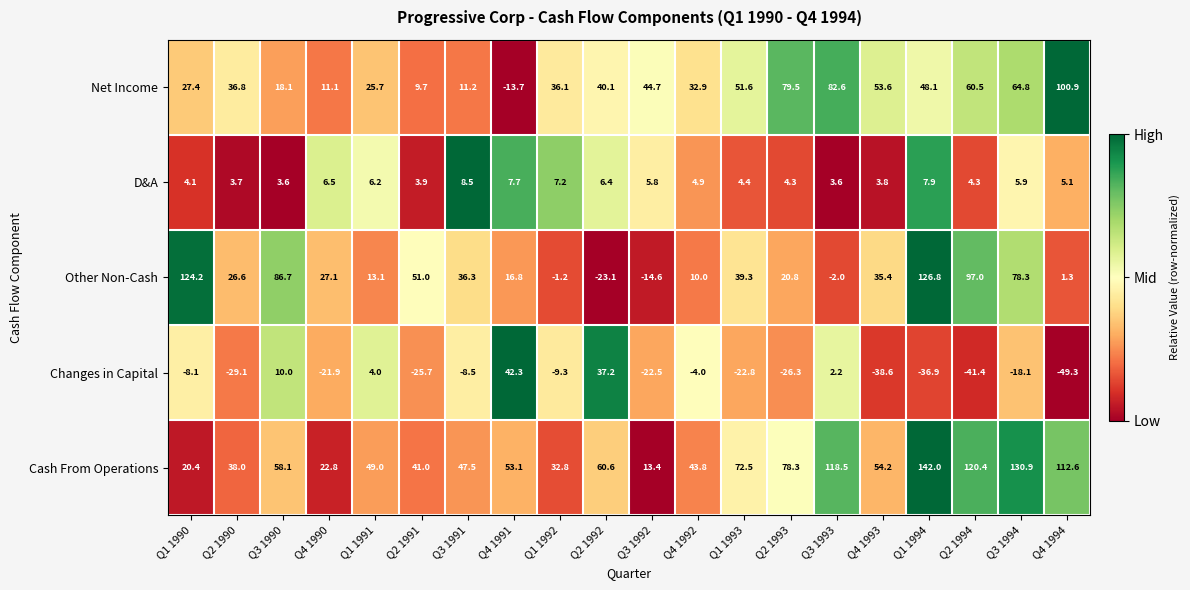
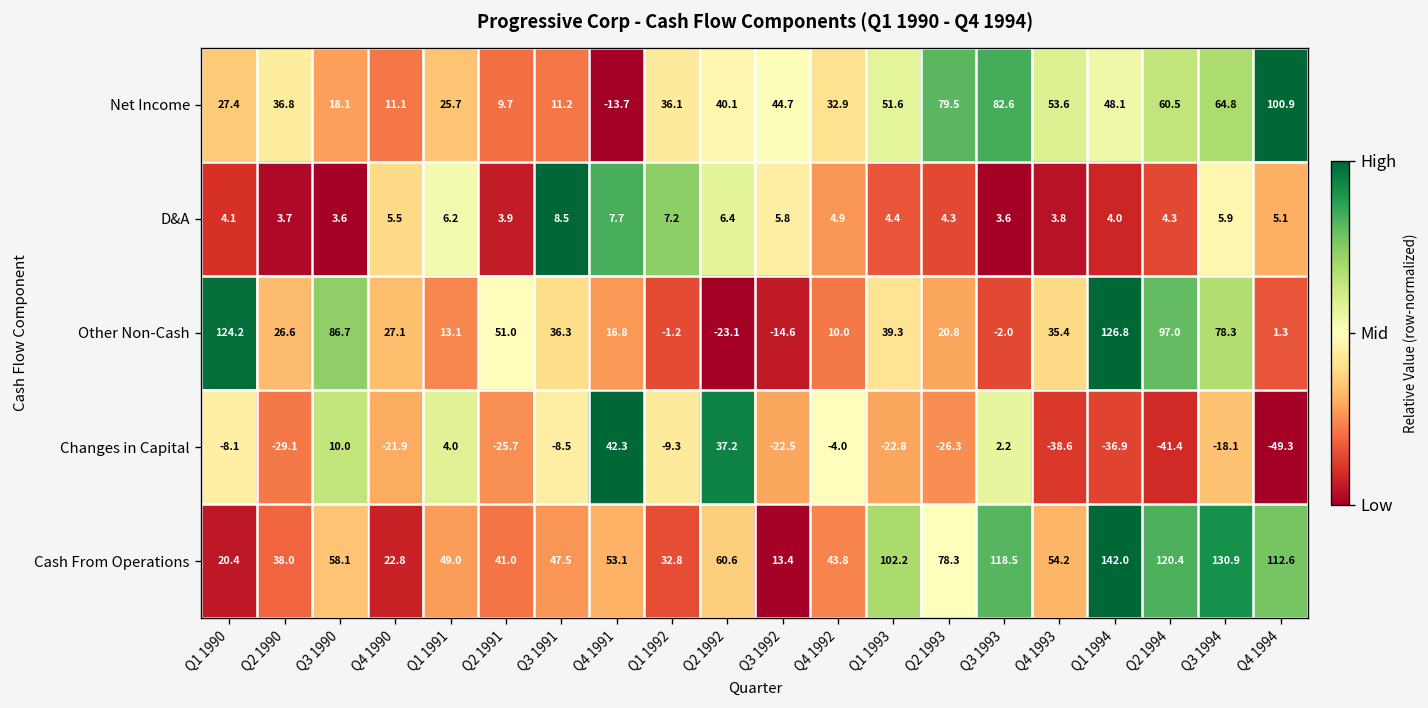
D&A, Q4 1990: 6.5 -> 5.5
D&A, Q1 1994: 7.9 -> 4.0
Cash From Operations, Q1 1993: 72.5 -> 102.2
